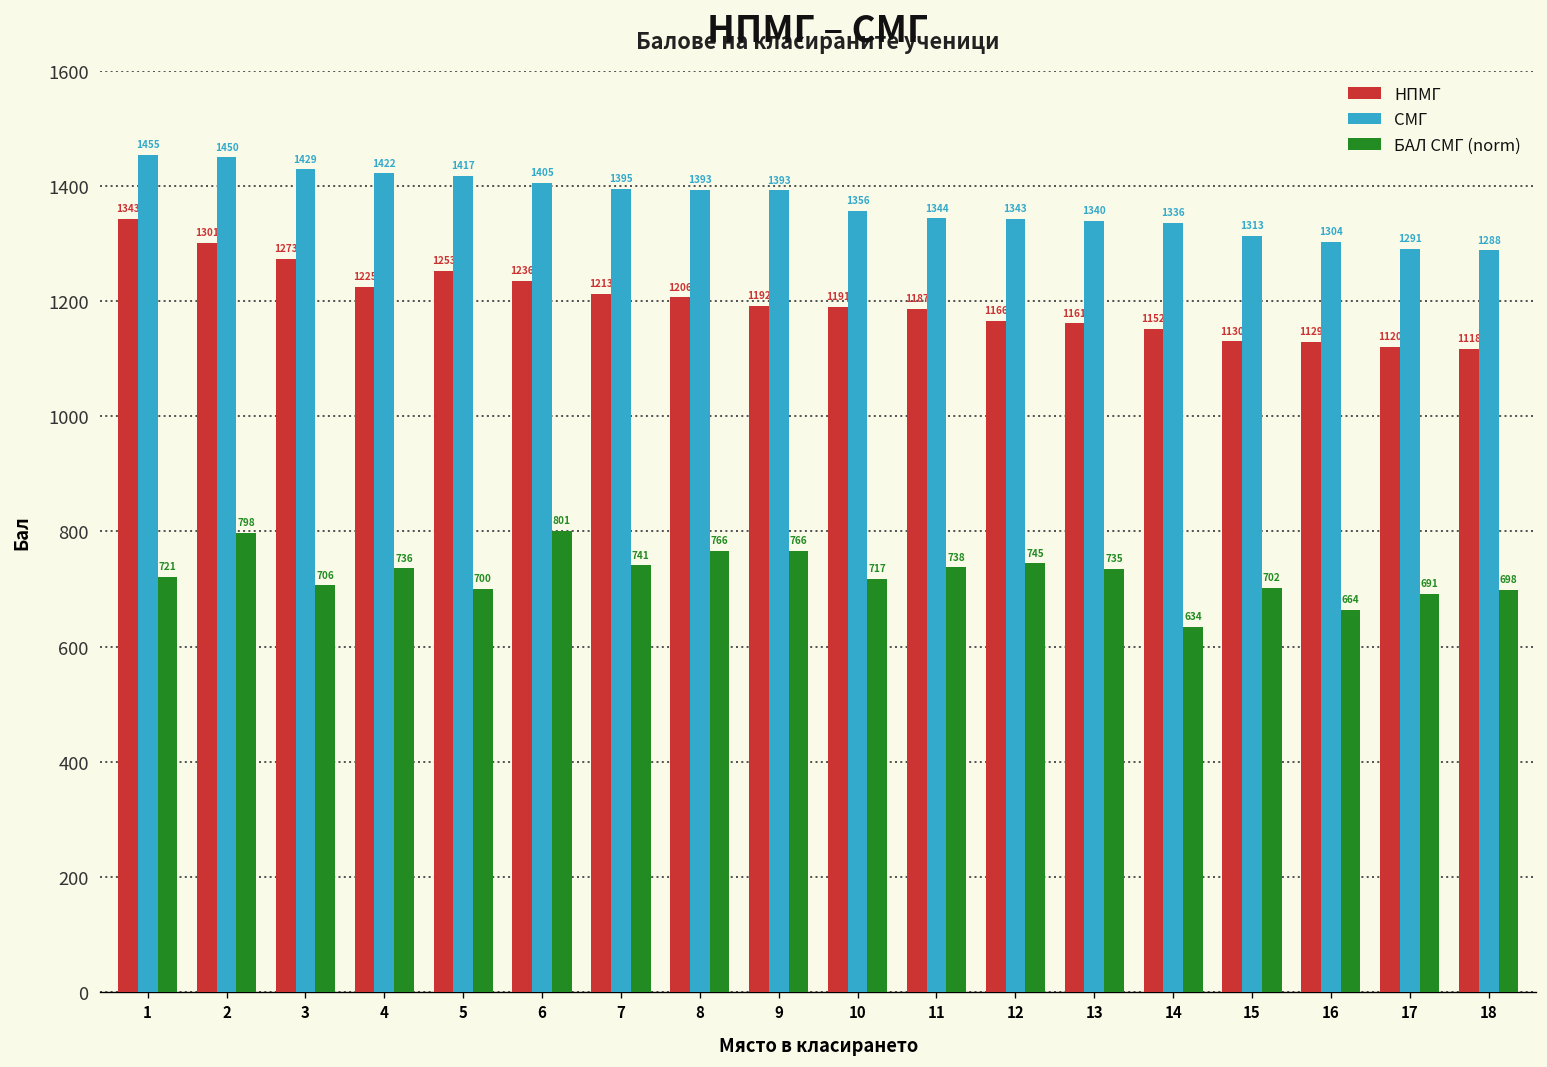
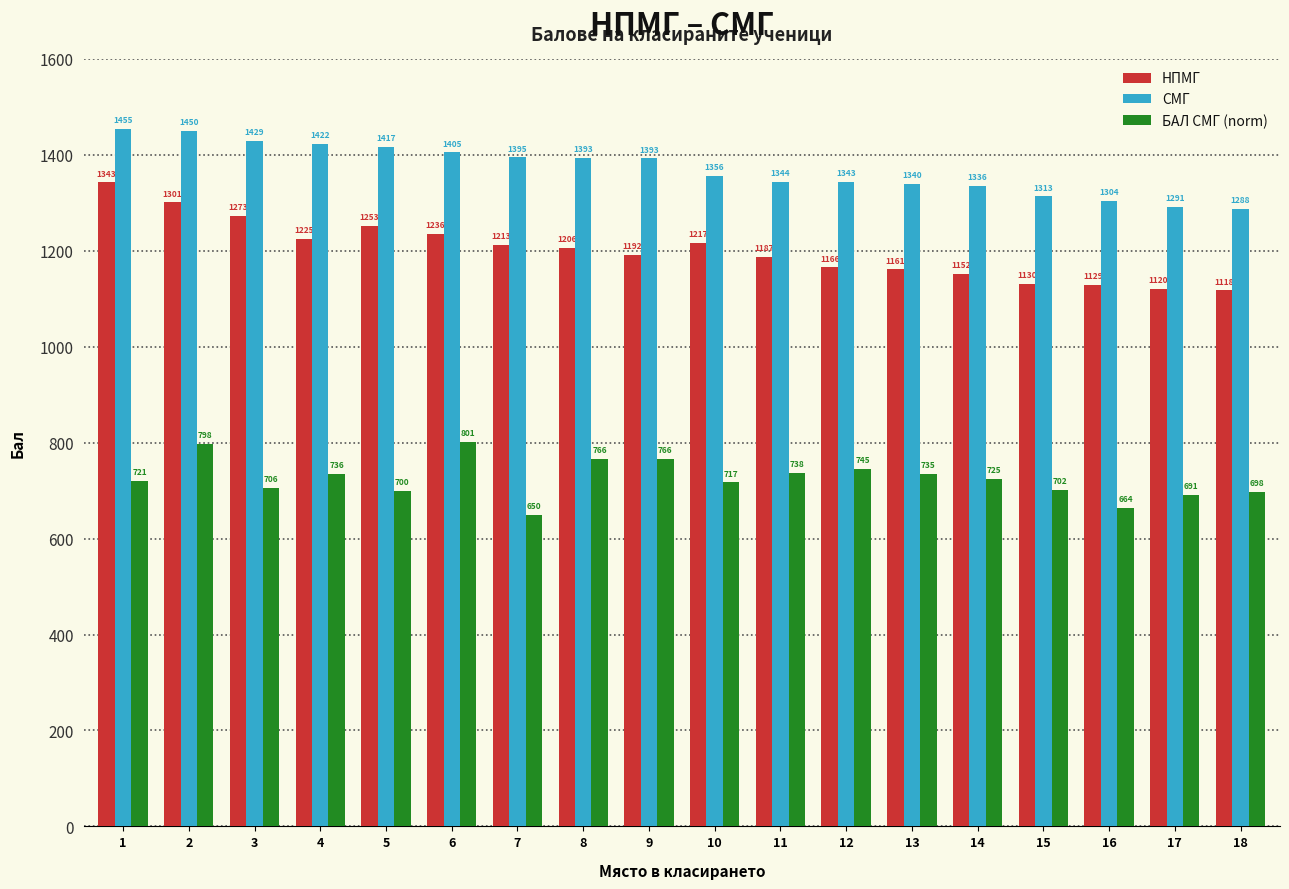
БАЛ СМГ (norm), 7: 741 -> 650
НПМГ, 10: 1191 -> 1217
БАЛ СМГ (norm), 14: 634 -> 725
